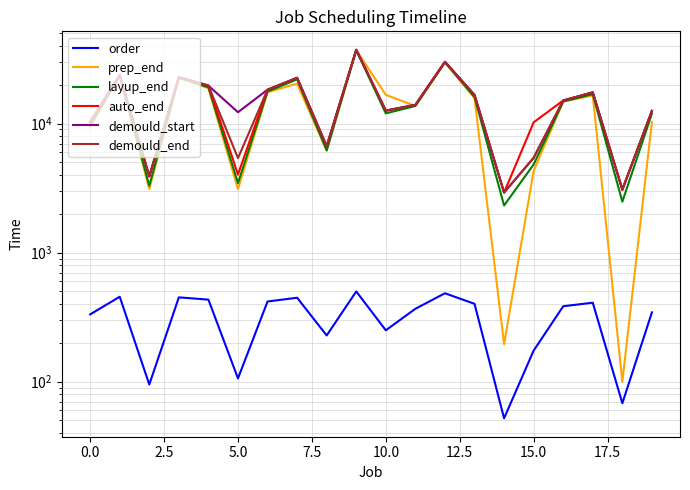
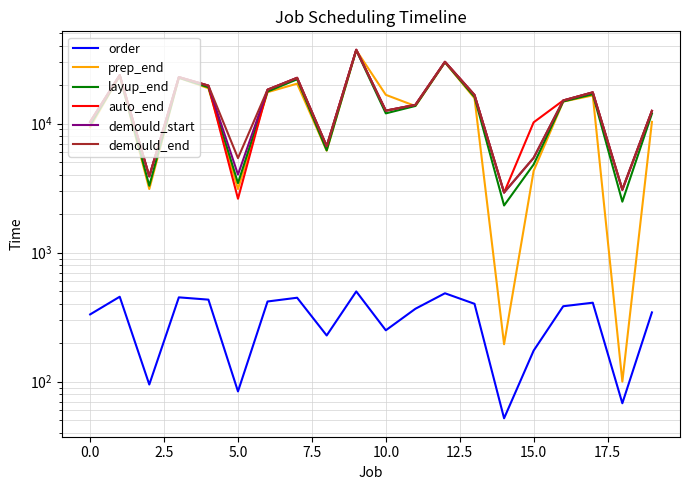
order, 5.0: 110 -> 80
auto_end, 5.0: 4000 -> 2600
demould_start, 5.0: 12000 -> 4000
